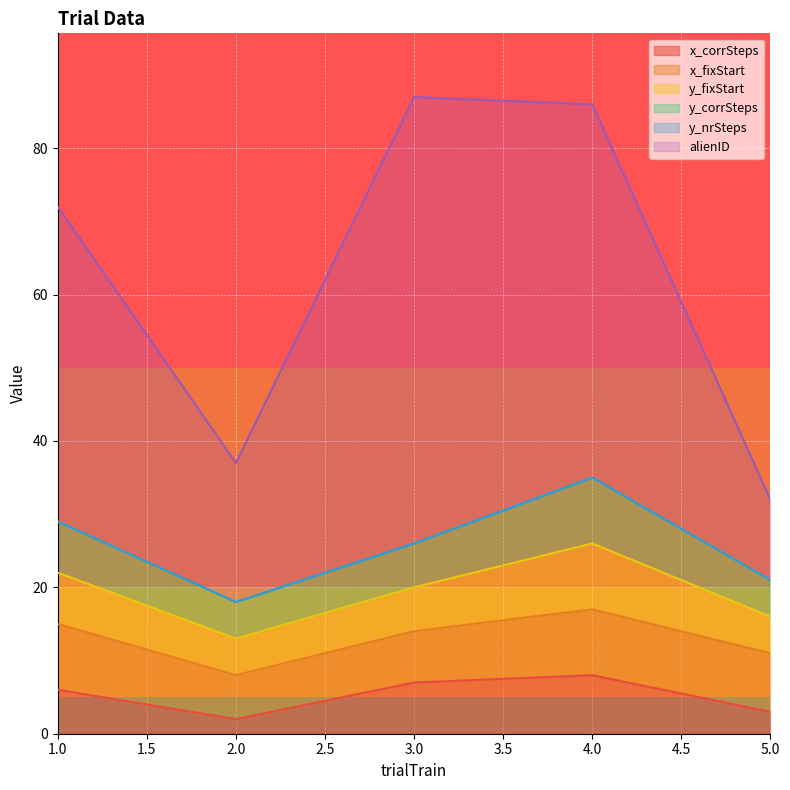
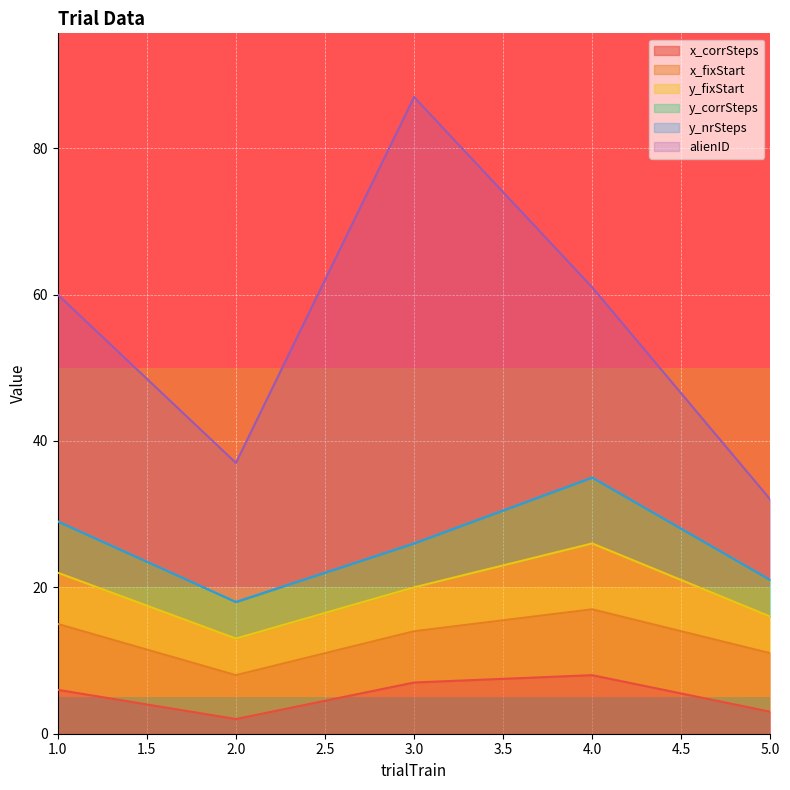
alienID, 1.0: 43 -> 31
alienID, 4.0: 51 -> 26
